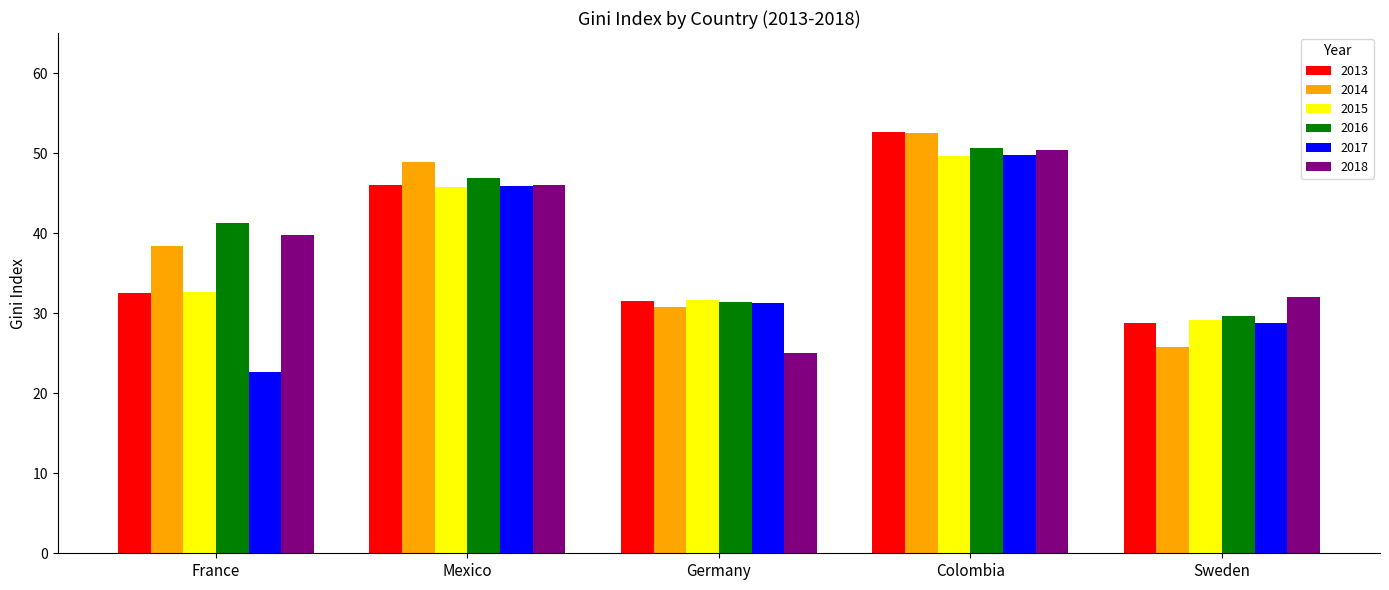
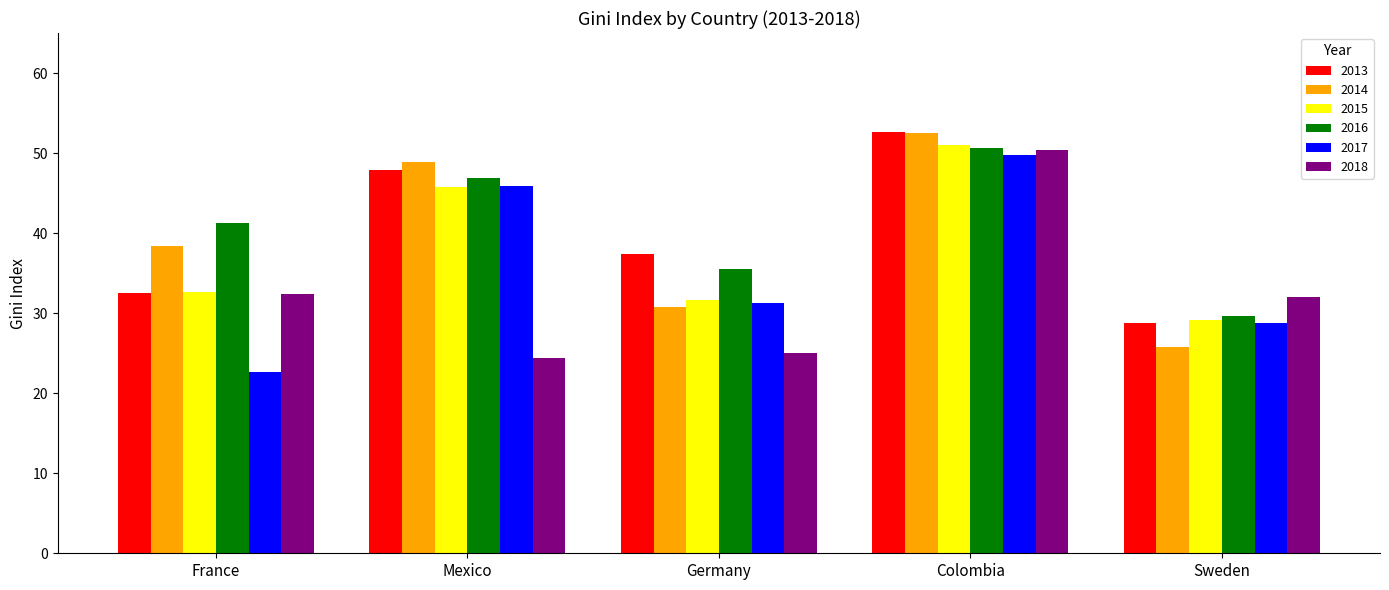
2018, France: 40 -> 32
2013, Mexico: 46 -> 48
2018, Mexico: 46 -> 24
2013, Germany: 32 -> 37
2016, Germany: 31 -> 36
2015, Colombia: 50 -> 51
